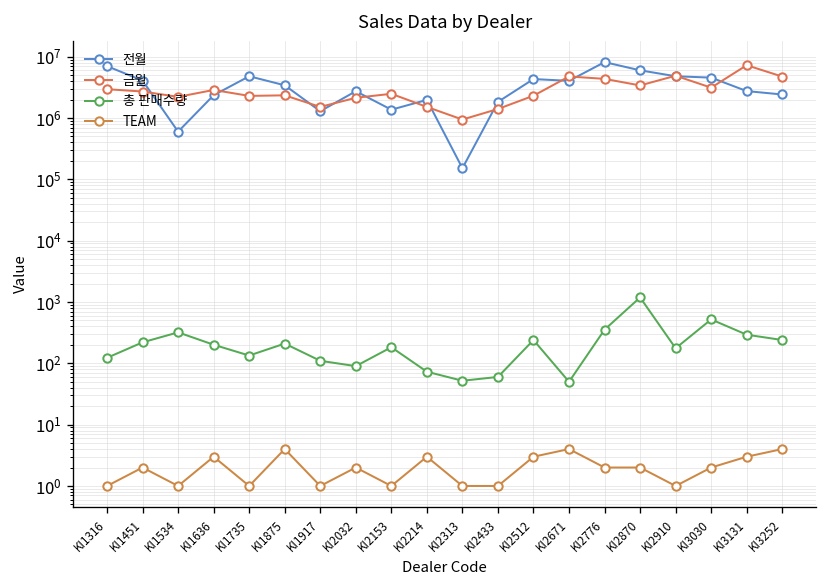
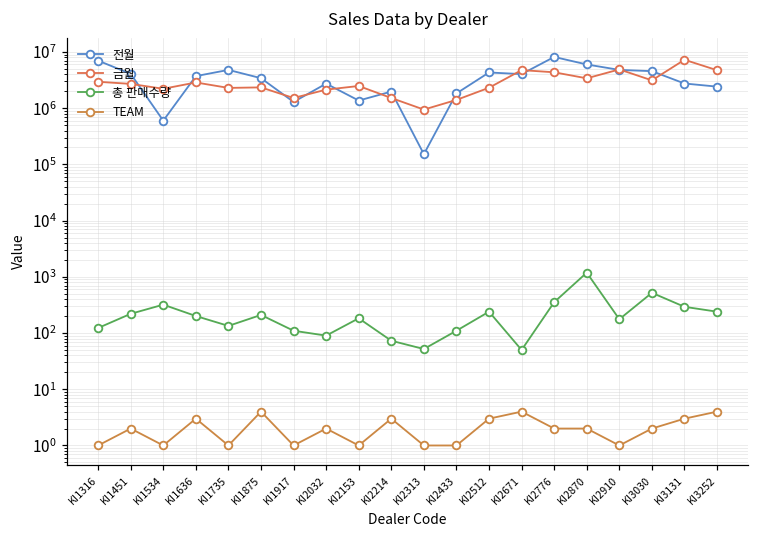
전월, KI1636: 2000000 -> 4000000
총 판매수량, KI2433: 60 -> 110
